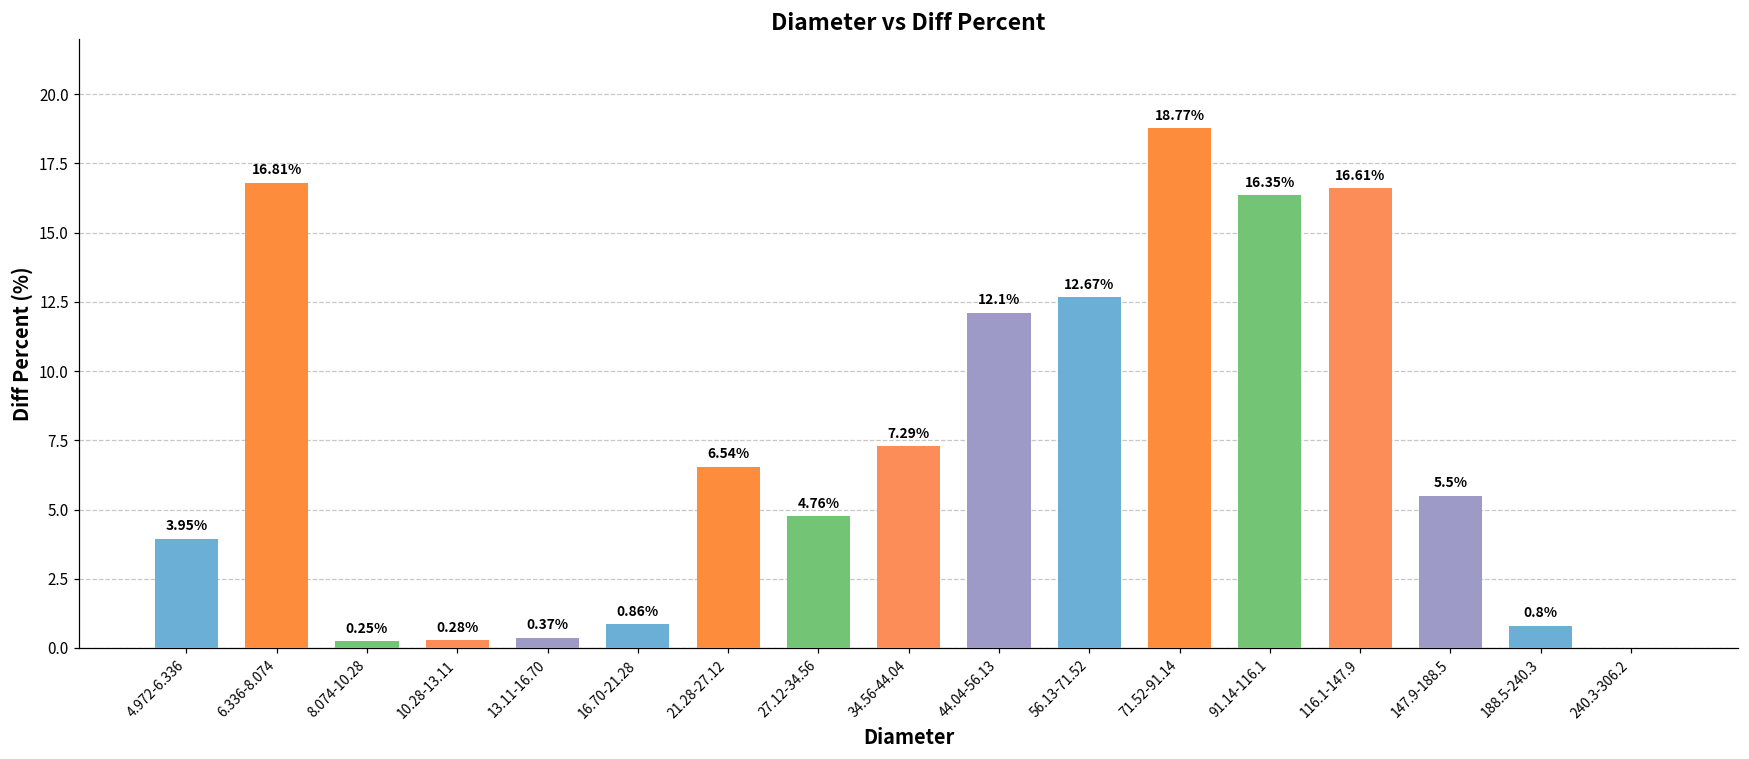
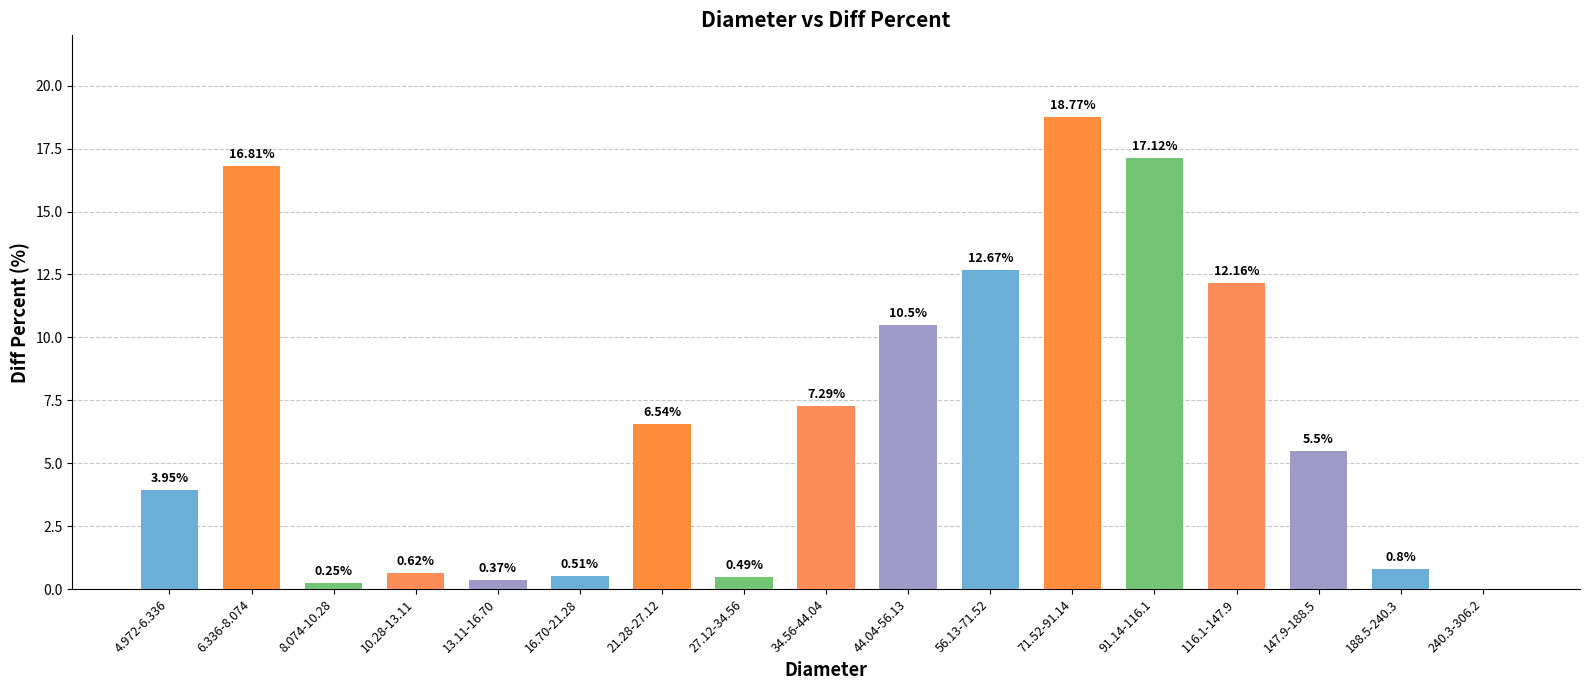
10.28-13.11: 0.28% -> 0.62%
16.70-21.28: 0.86% -> 0.51%
27.12-34.56: 4.76% -> 0.49%
44.04-56.13: 12.1% -> 10.5%
91.14-116.1: 16.35% -> 17.12%
116.1-147.9: 16.61% -> 12.16%
